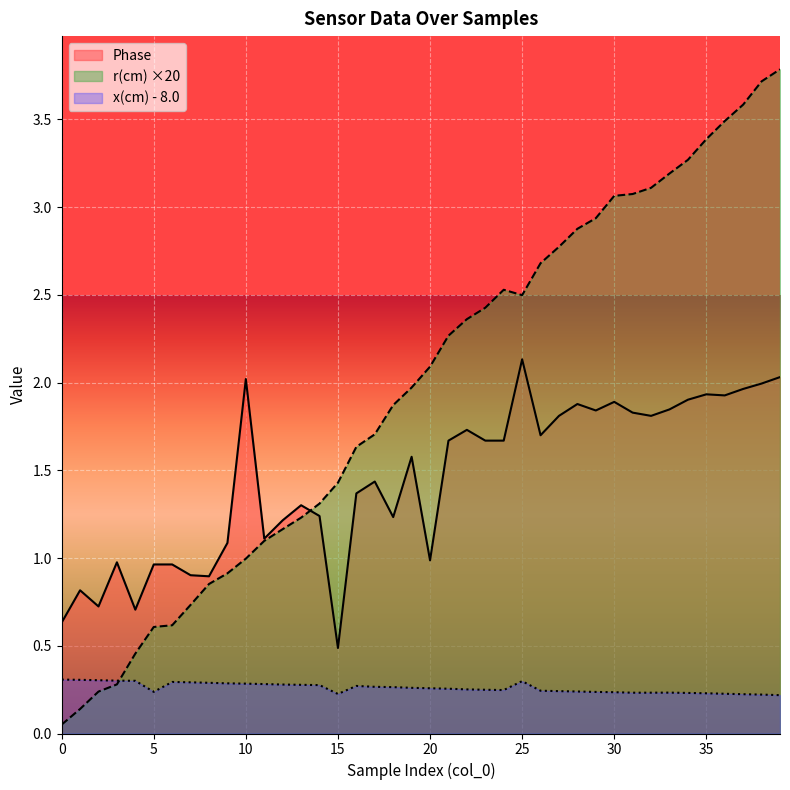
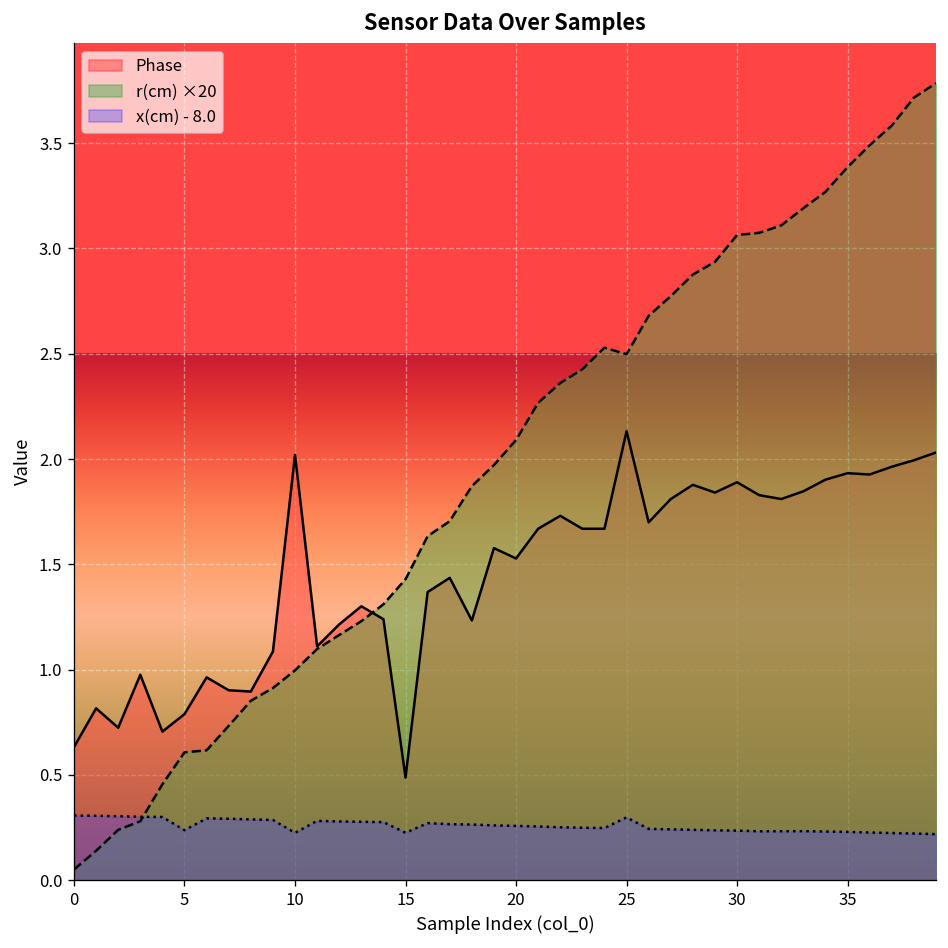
Phase, 5: 0.96 -> 0.79
x(cm) - 8.0, 10: 0.28 -> 0.23
Phase, 20: 0.99 -> 1.53
